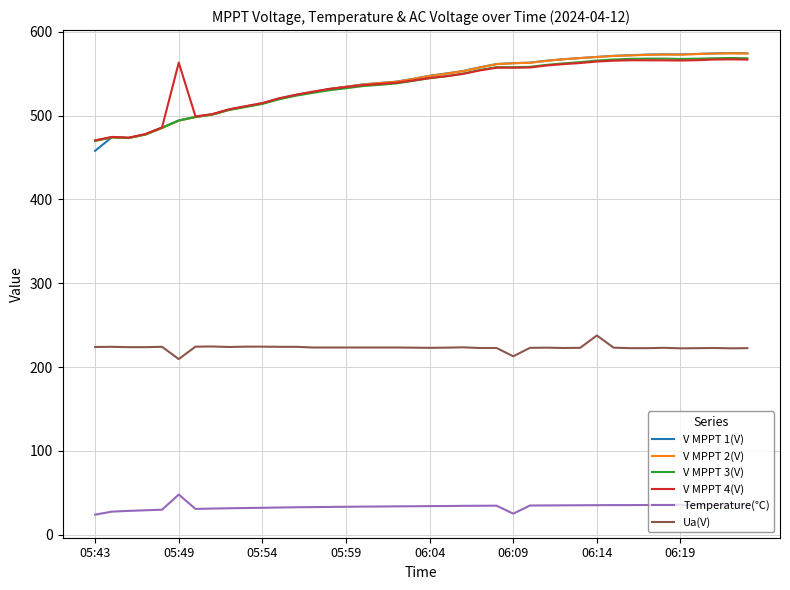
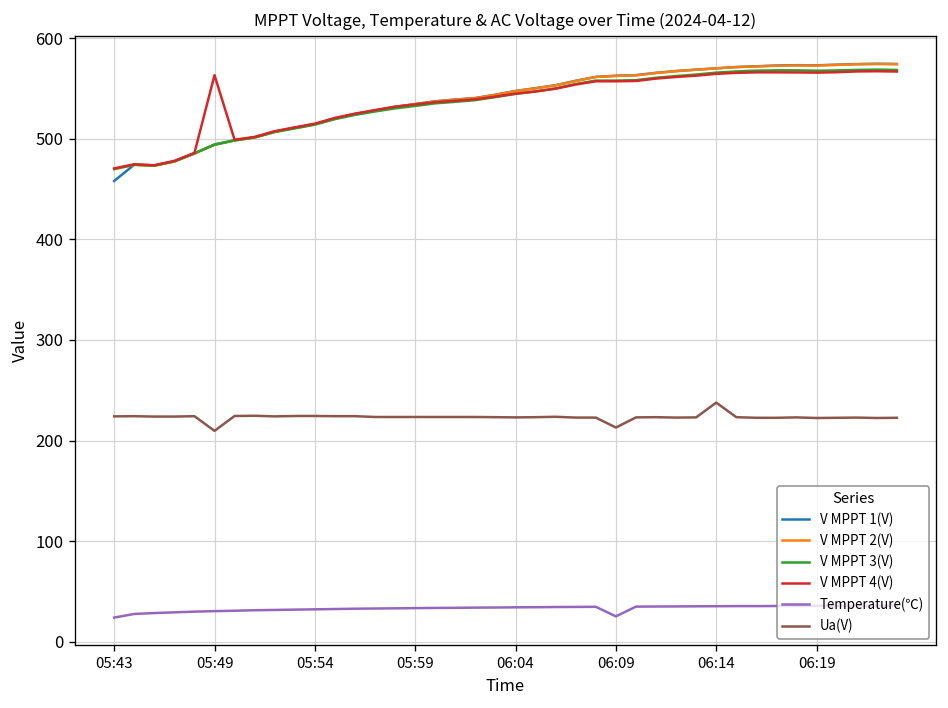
Temperature(℃), 05:49: 50 -> 30
